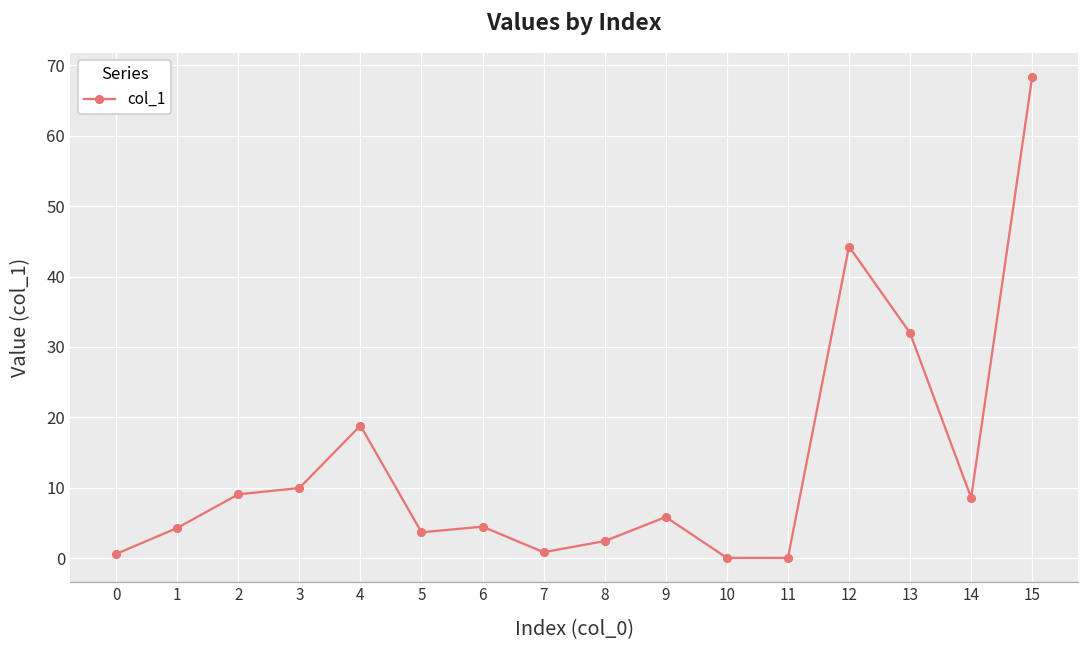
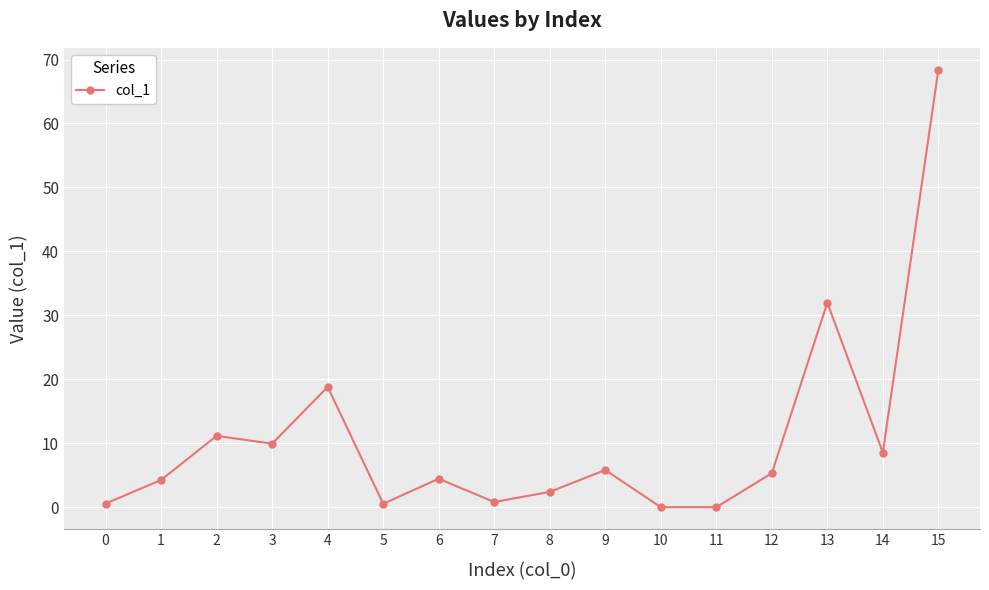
2: 9 -> 11
5: 4 -> 1
12: 44 -> 5
